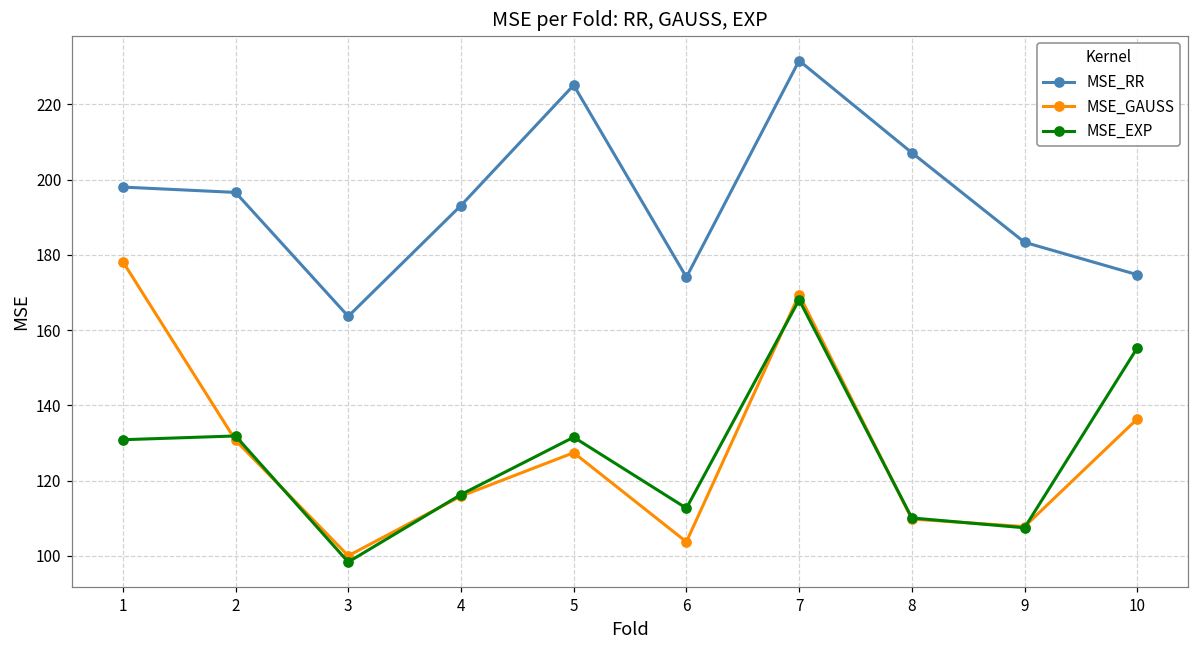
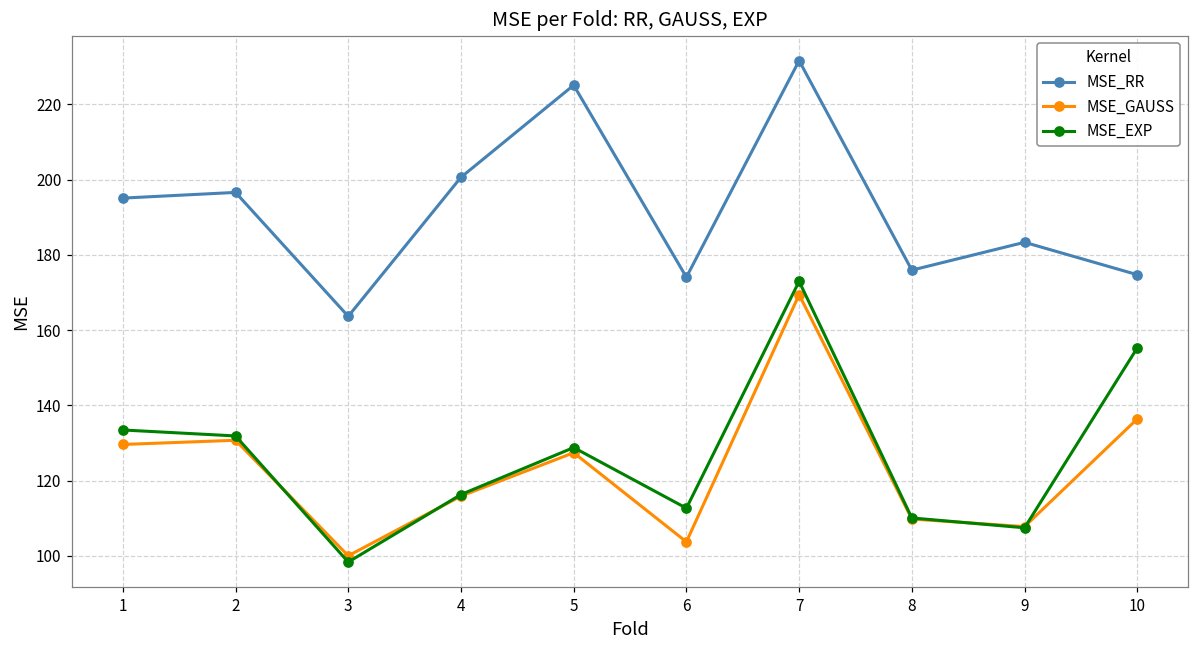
MSE_RR, 1: 198 -> 195
MSE_GAUSS, 1: 178 -> 130
MSE_EXP, 1: 131 -> 133
MSE_RR, 4: 193 -> 201
MSE_EXP, 5: 132 -> 129
MSE_EXP, 7: 168 -> 173
MSE_RR, 8: 207 -> 176
